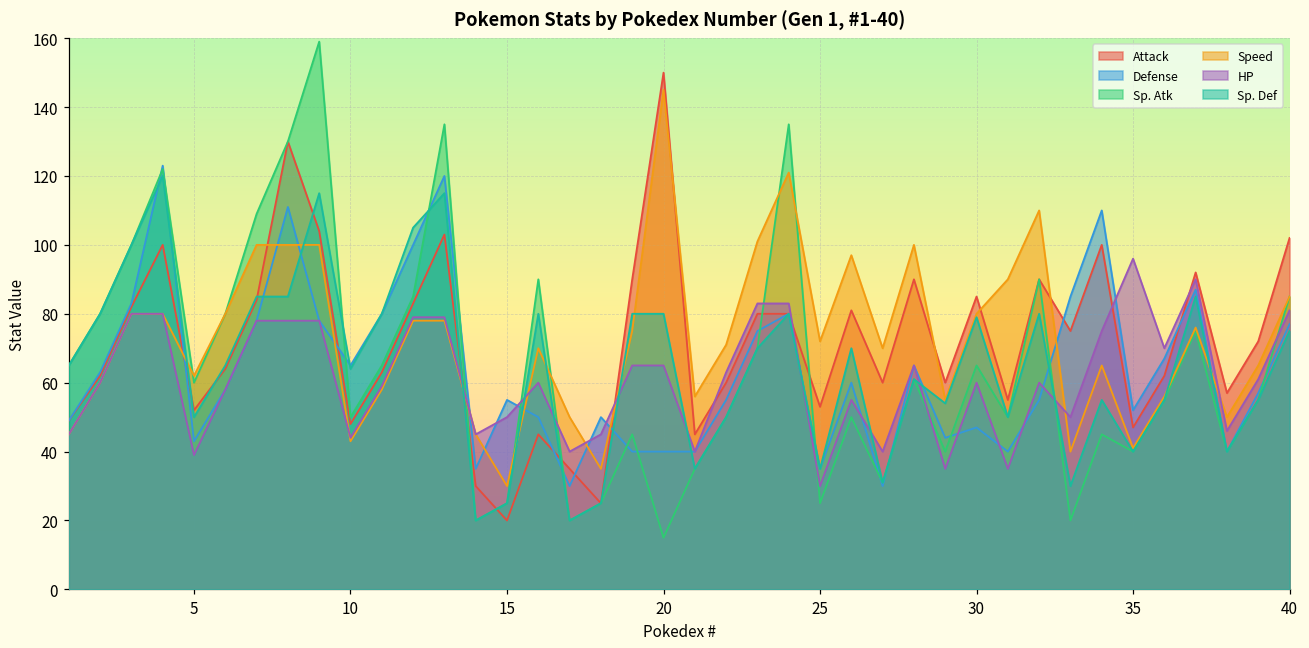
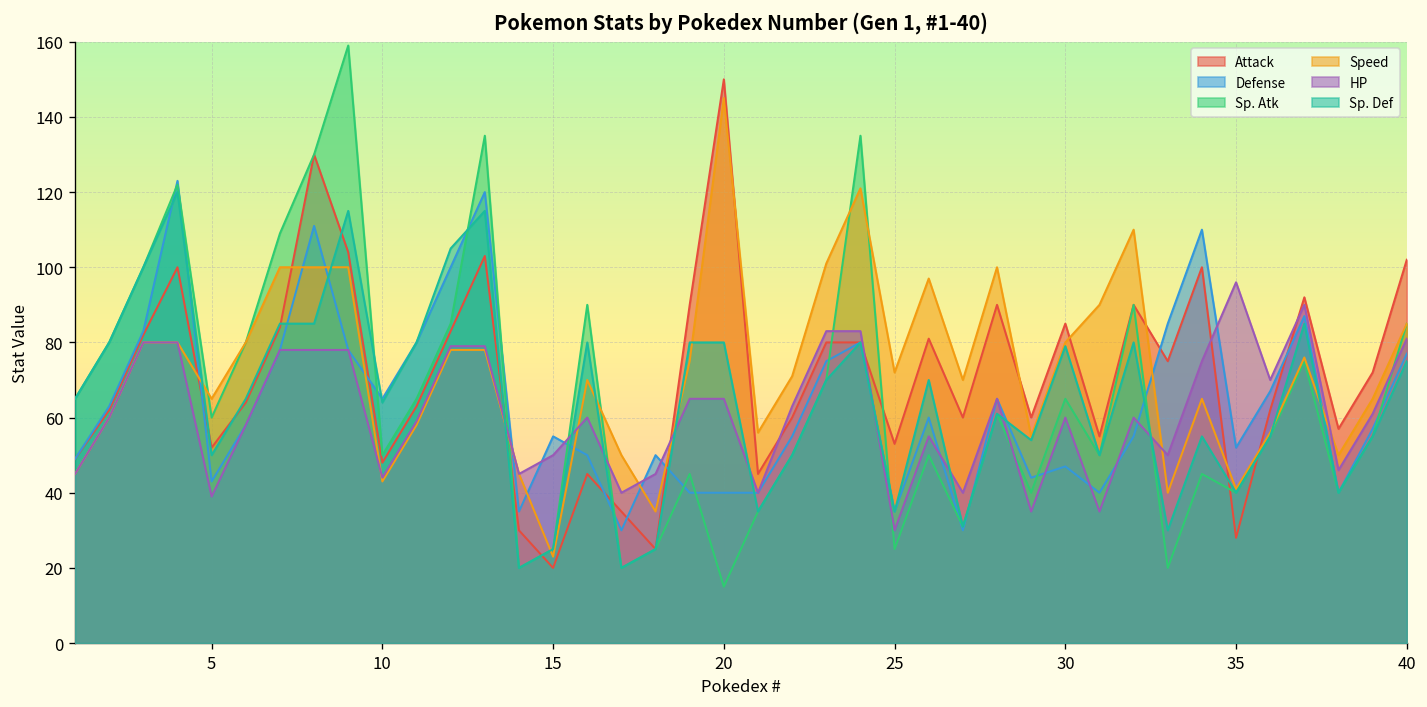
Speed, 5: 62 -> 65
Speed, 15: 30 -> 23
Attack, 35: 47 -> 28
